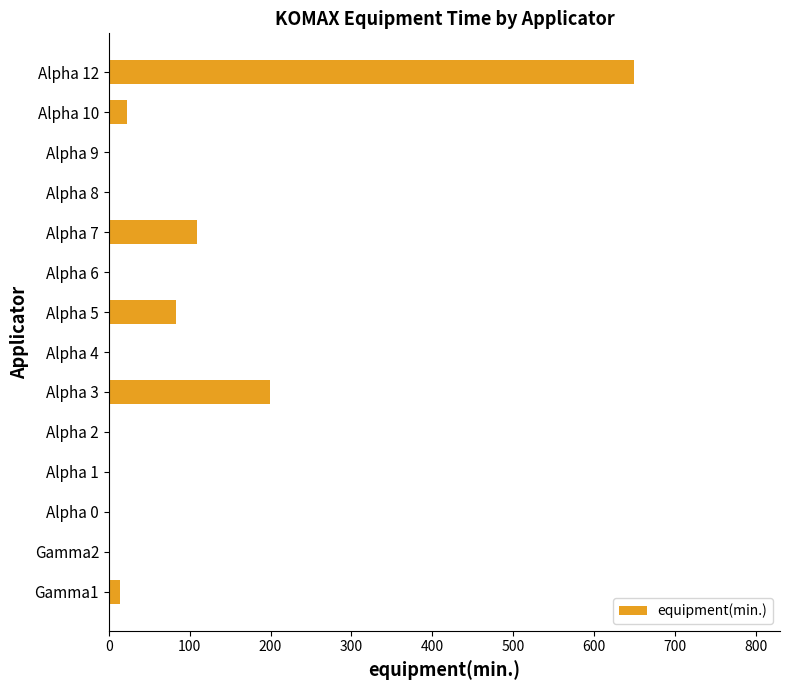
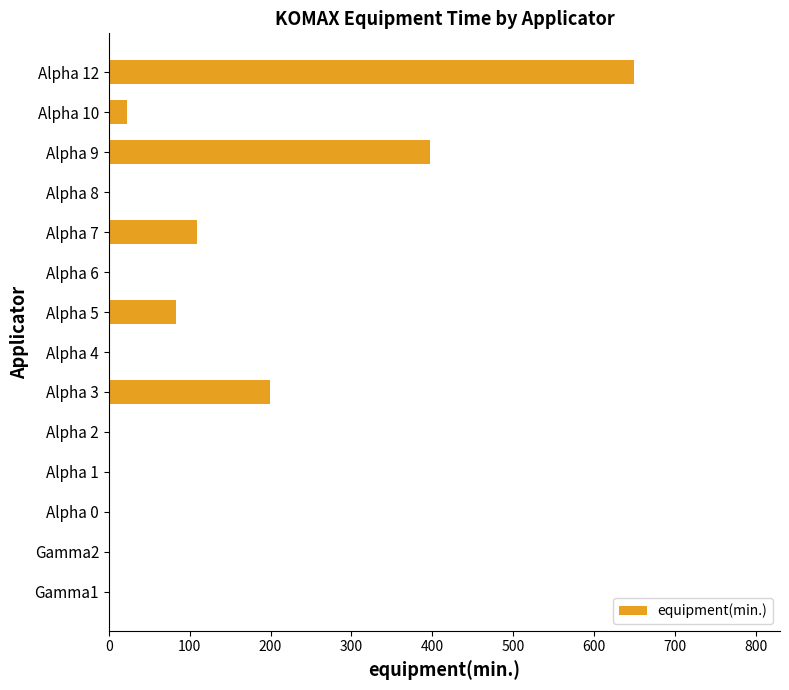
Alpha 9: 0 -> 400
Gamma1: 10 -> 0
